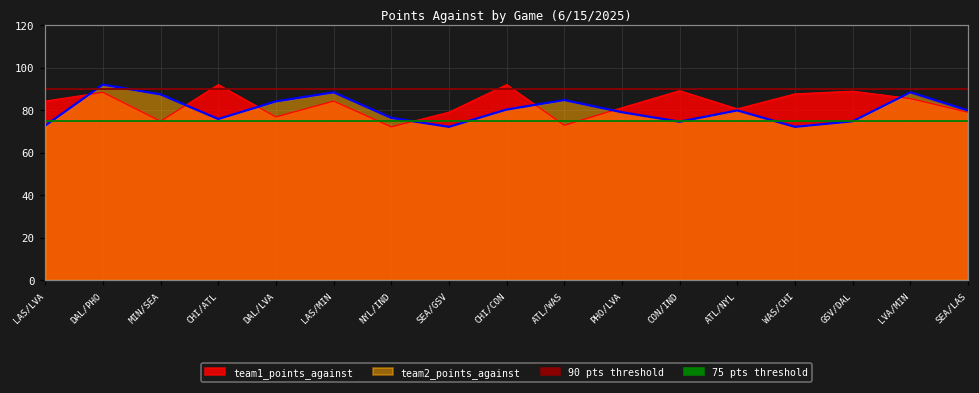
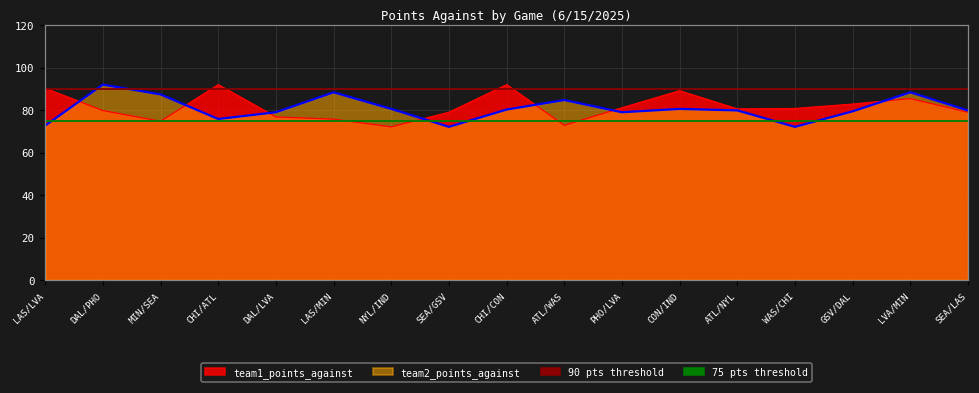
team1_points_against, LAS/LVA: 84 -> 90
team1_points_against, DAL/PHO: 88 -> 80
team2_points_against, DAL/LVA: 84 -> 79
team1_points_against, LAS/MIN: 84 -> 76
team2_points_against, NYL/IND: 76 -> 81
team2_points_against, CON/IND: 75 -> 81
team1_points_against, WAS/CHI: 88 -> 81
team1_points_against, GSV/DAL: 89 -> 83
team2_points_against, GSV/DAL: 75 -> 79
